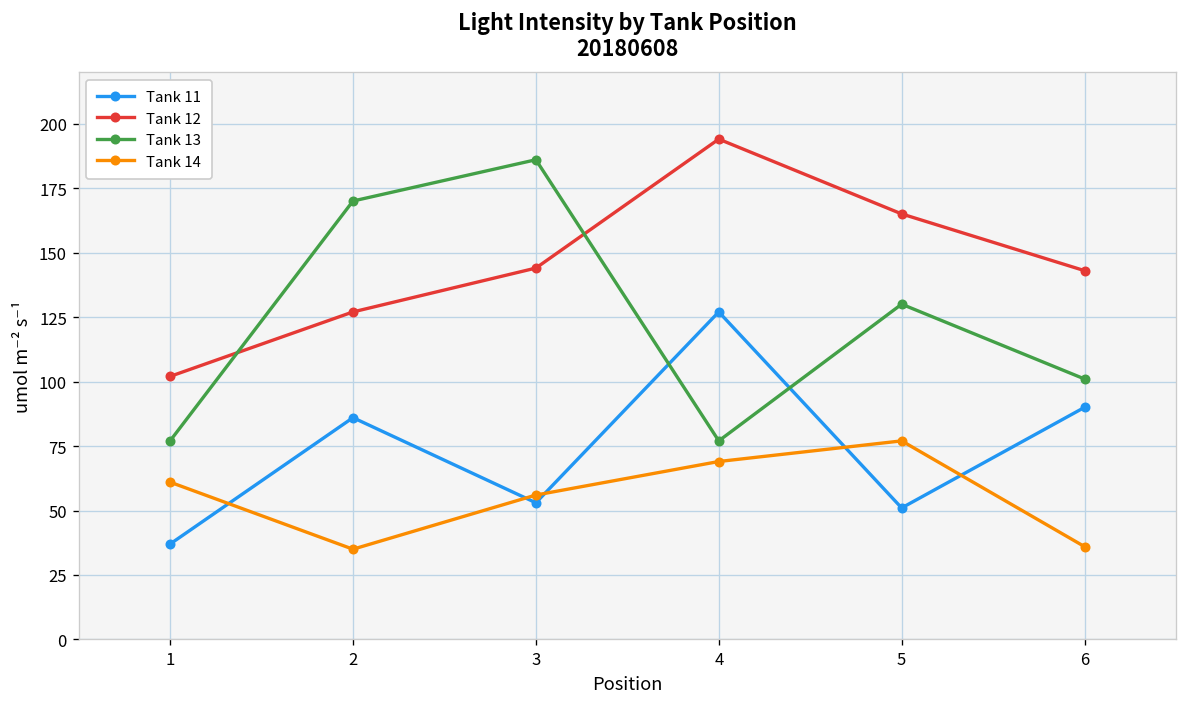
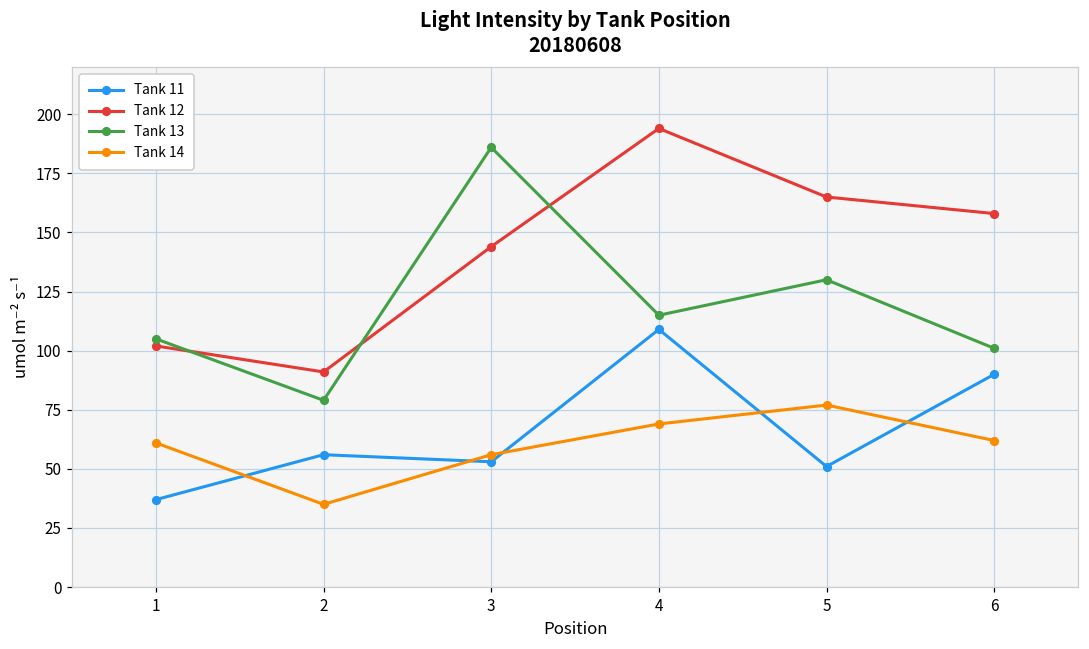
Tank 13, 1: 77 -> 105
Tank 11, 2: 86 -> 56
Tank 12, 2: 127 -> 91
Tank 13, 2: 170 -> 79
Tank 11, 4: 127 -> 109
Tank 13, 4: 77 -> 115
Tank 12, 6: 143 -> 158
Tank 14, 6: 36 -> 62
